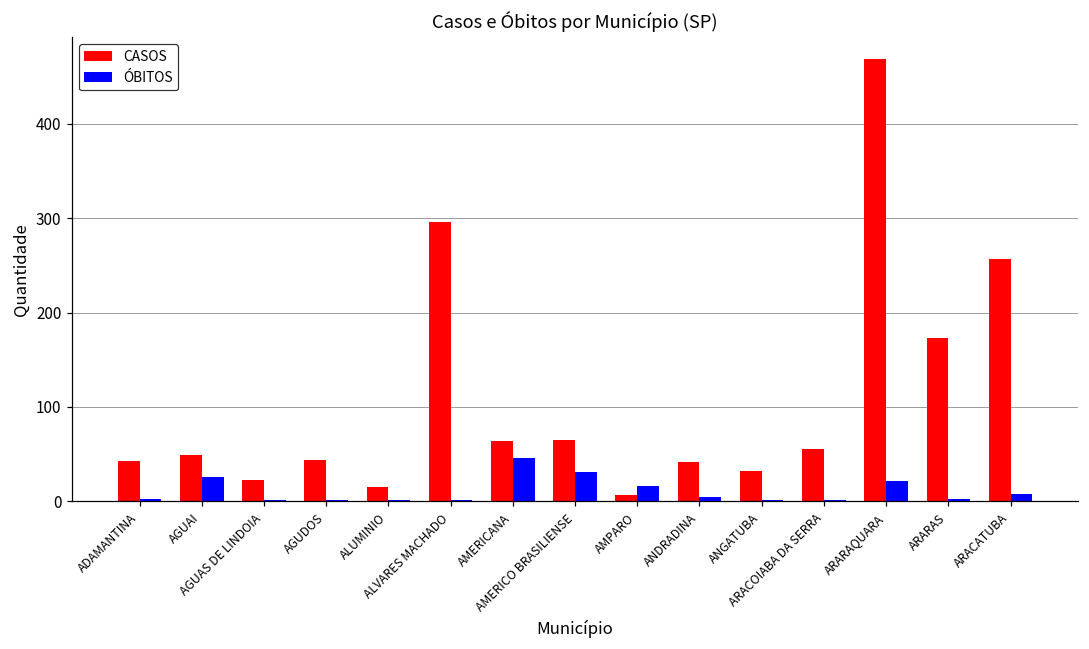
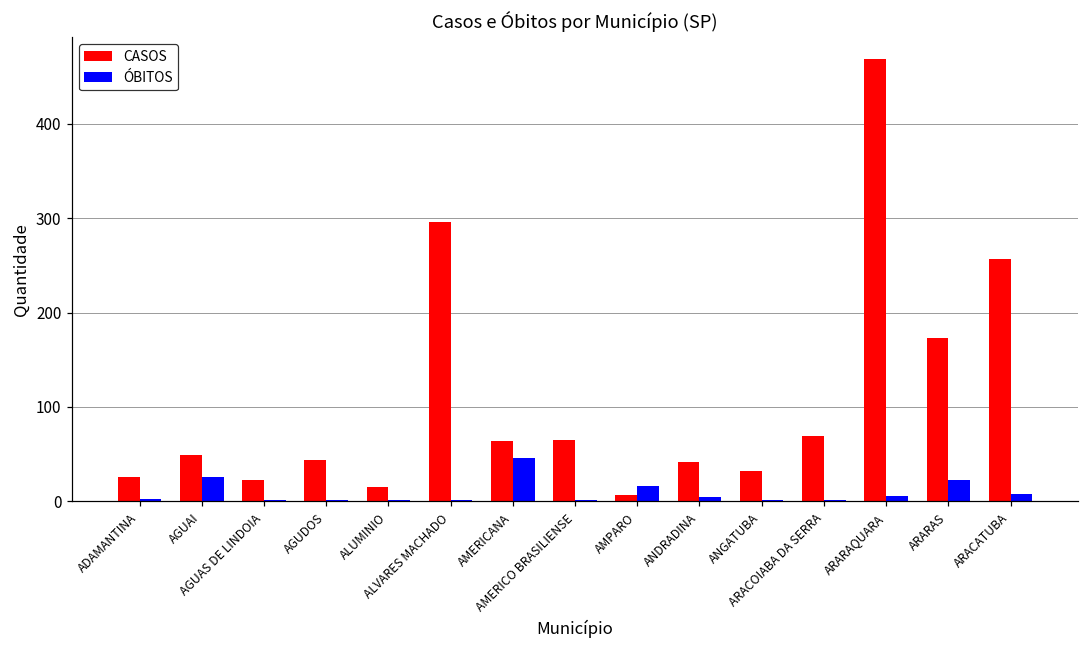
CASOS, ADAMANTINA: 40 -> 30
ÓBITOS, AMERICO BRASILIENSE: 30 -> 0
CASOS, ARACOIABA DA SERRA: 60 -> 70
ÓBITOS, ARARAQUARA: 20 -> 10
ÓBITOS, ARARAS: 0 -> 20
